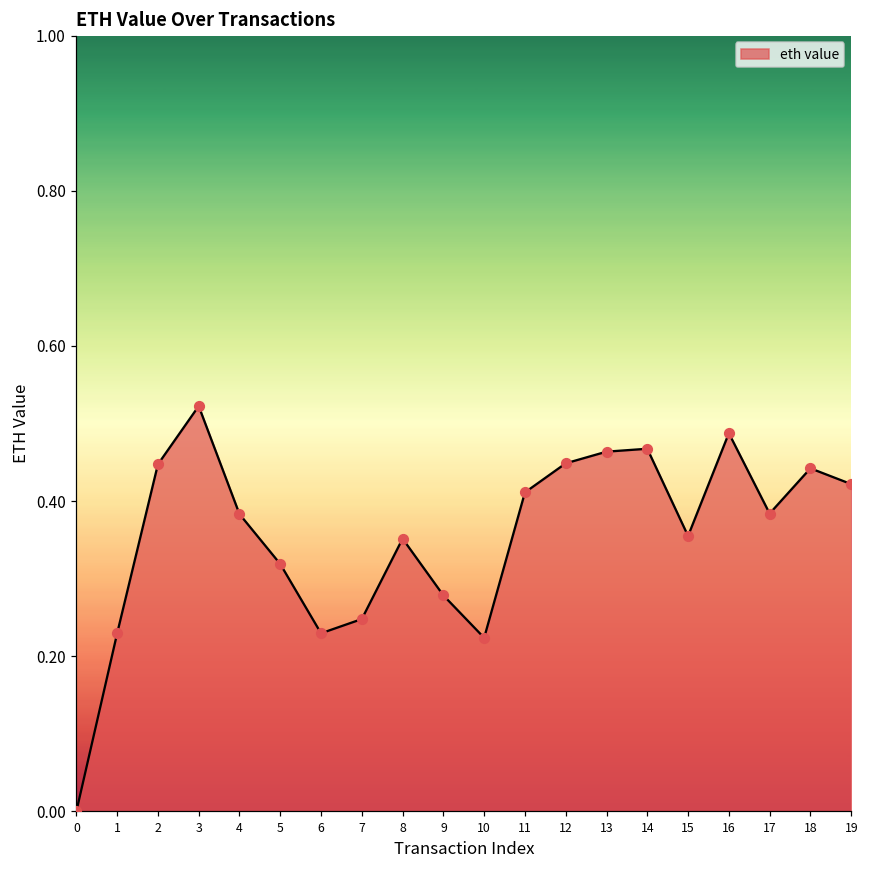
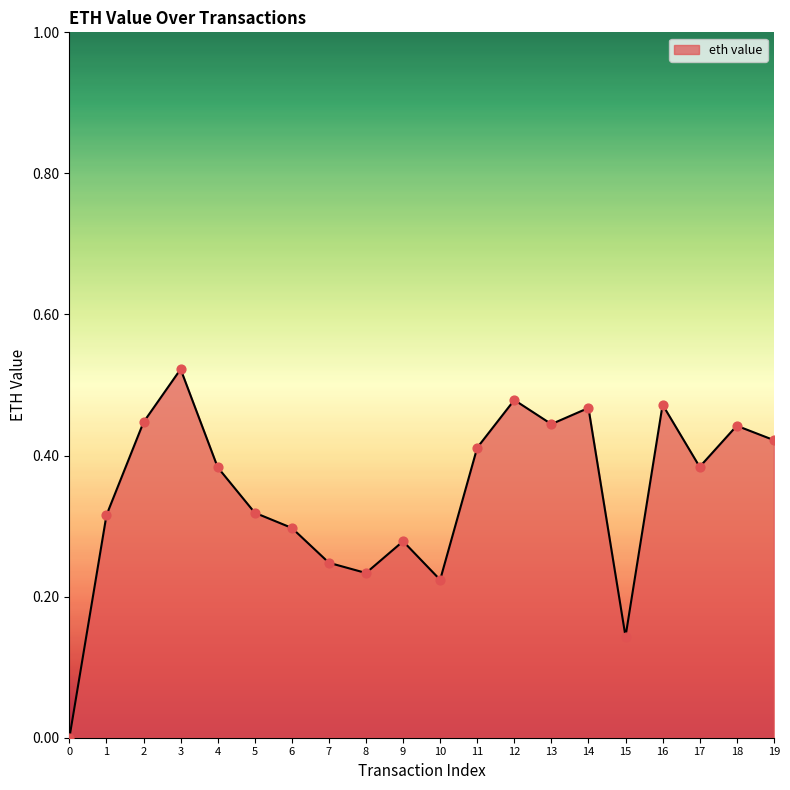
1: 0.23 -> 0.32
6: 0.23 -> 0.30
8: 0.35 -> 0.23
12: 0.45 -> 0.48
13: 0.46 -> 0.44
15: 0.36 -> 0.14
16: 0.49 -> 0.47
